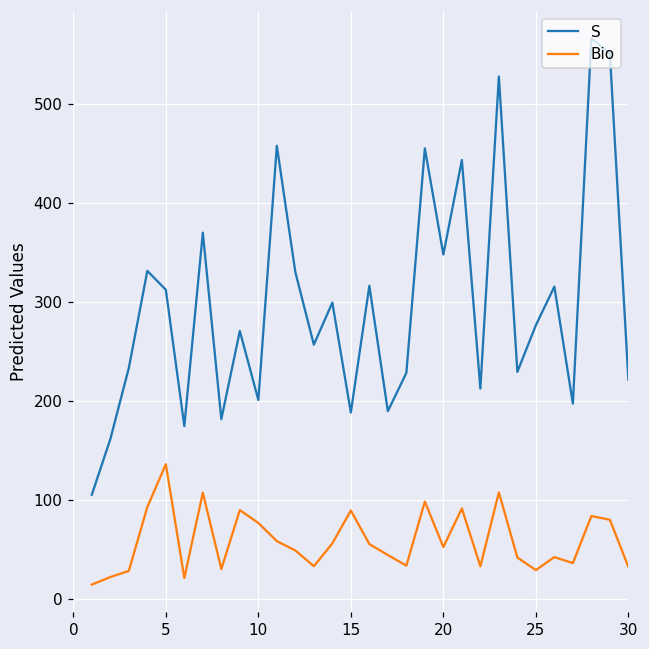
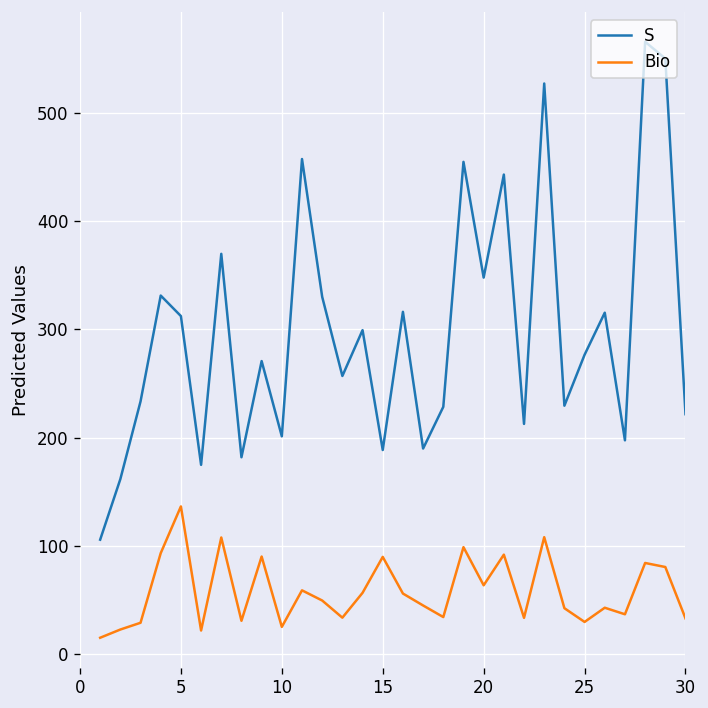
Bio, 10: 80 -> 20
Bio, 20: 50 -> 60
